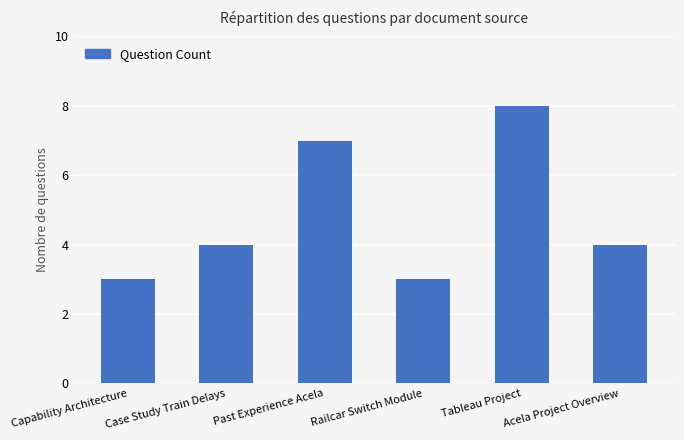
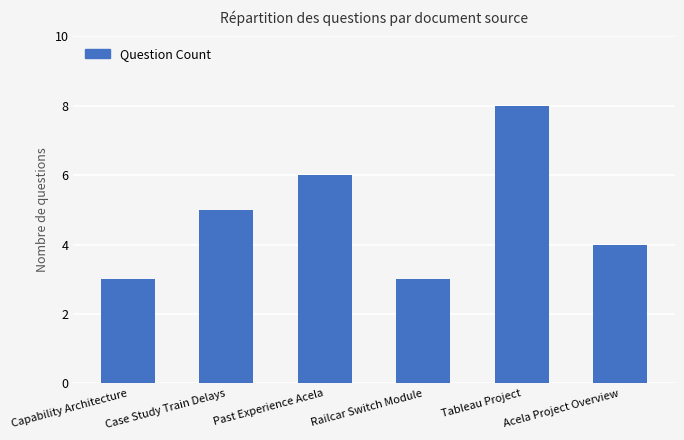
Case Study Train Delays: 4 -> 5
Past Experience Acela: 7 -> 6
